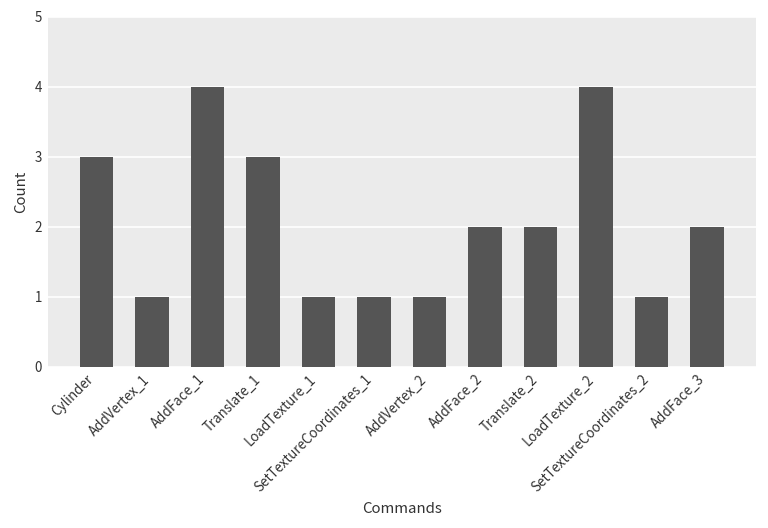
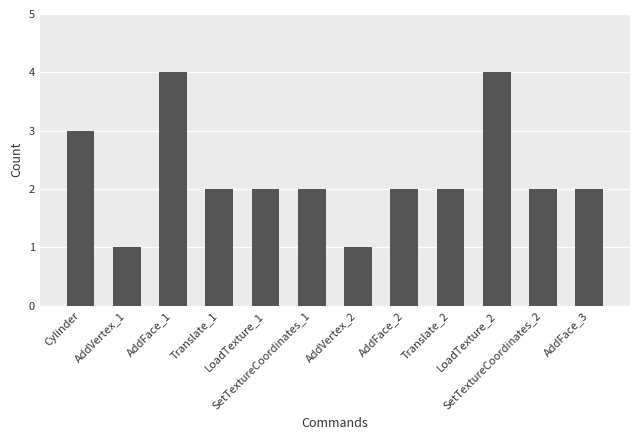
Translate_1: 3 -> 2
LoadTexture_1: 1 -> 2
SetTextureCoordinates_1: 1 -> 2
SetTextureCoordinates_2: 1 -> 2
